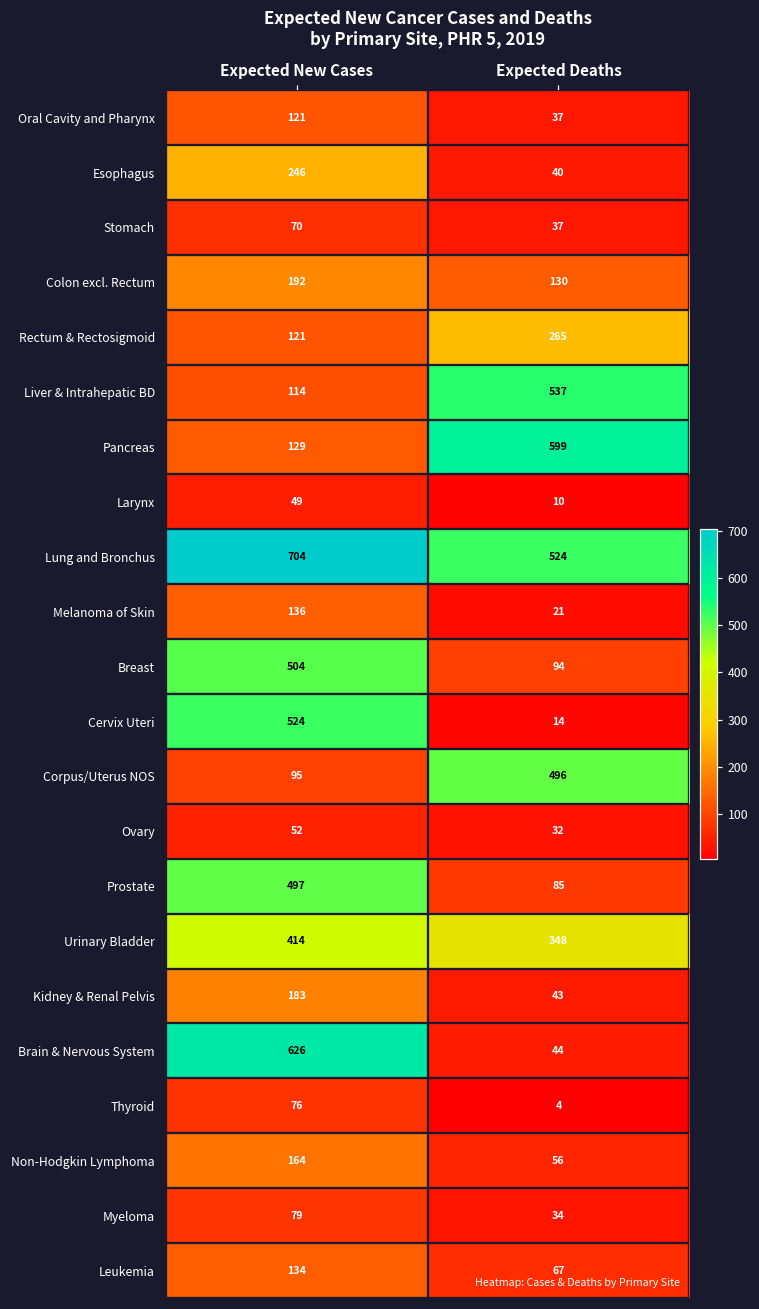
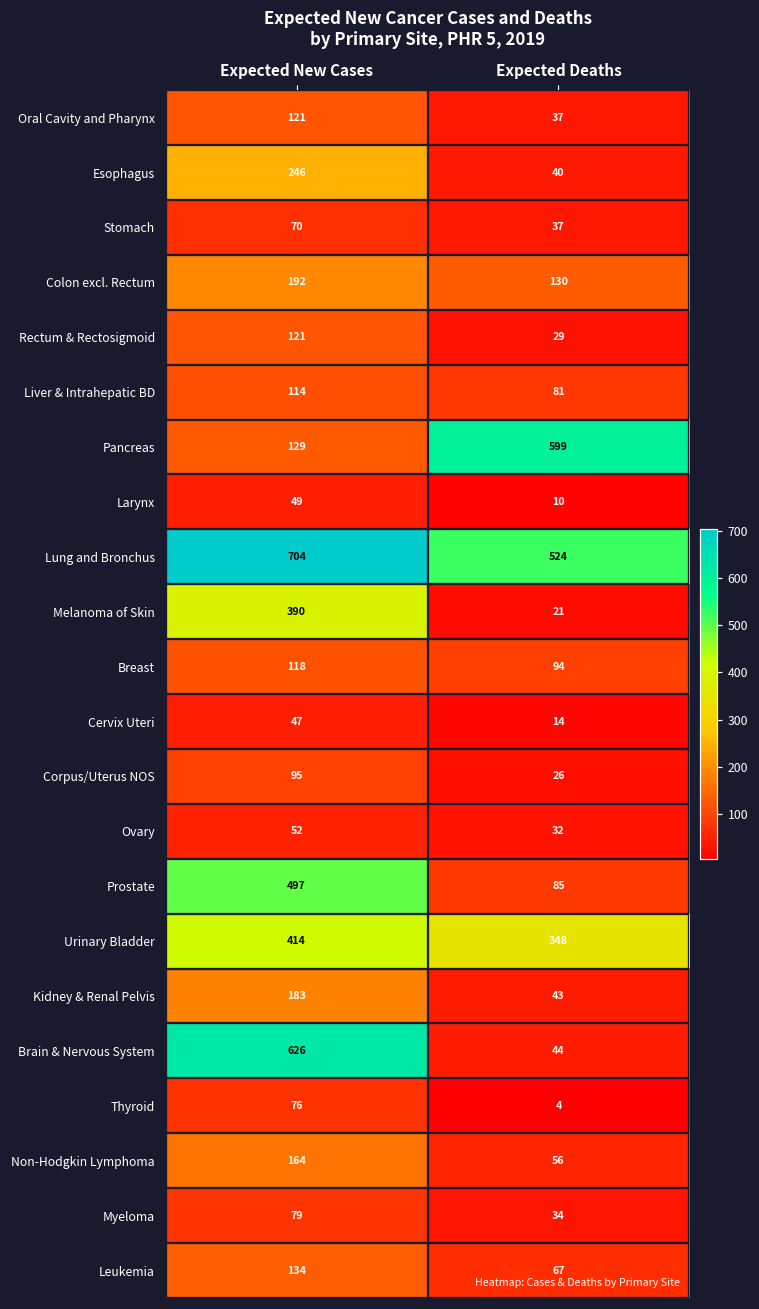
Rectum & Rectosigmoid, Expected Deaths: 265 -> 29
Liver & Intrahepatic BD, Expected Deaths: 537 -> 81
Melanoma of Skin, Expected New Cases: 136 -> 390
Breast, Expected New Cases: 504 -> 118
Cervix Uteri, Expected New Cases: 524 -> 47
Corpus/Uterus NOS, Expected Deaths: 496 -> 26
